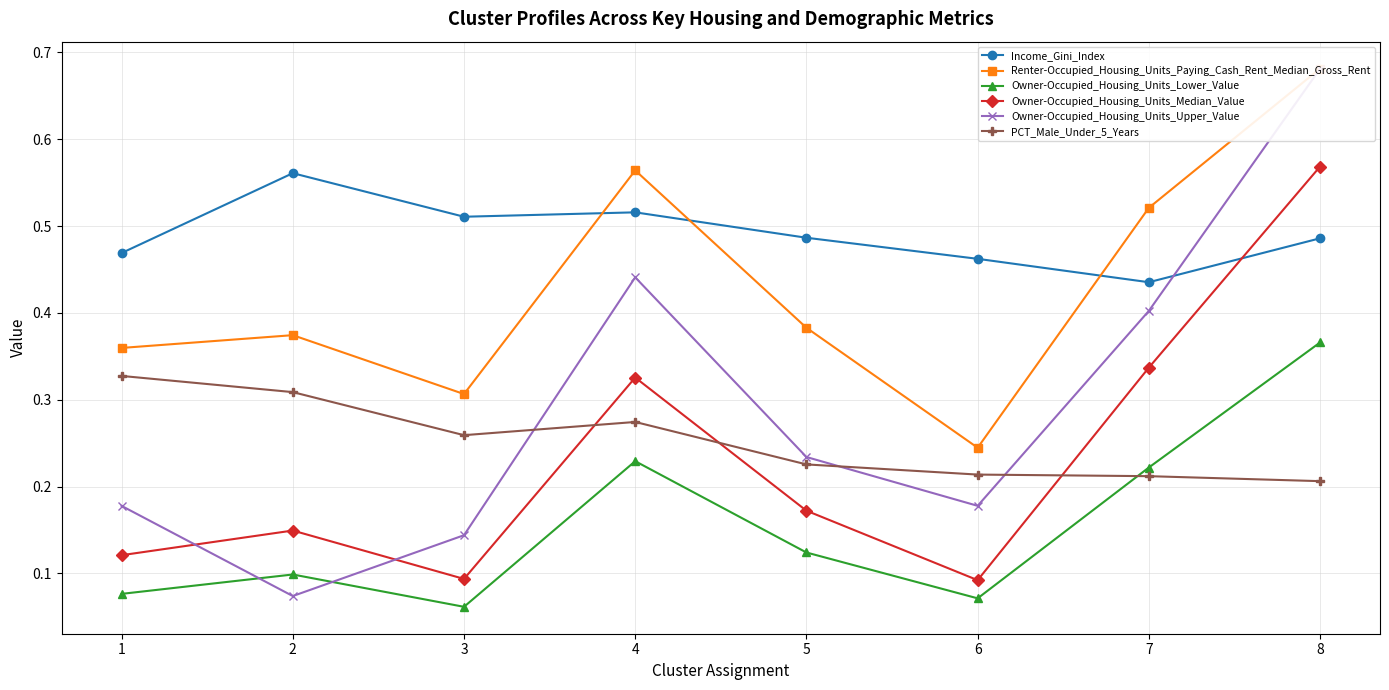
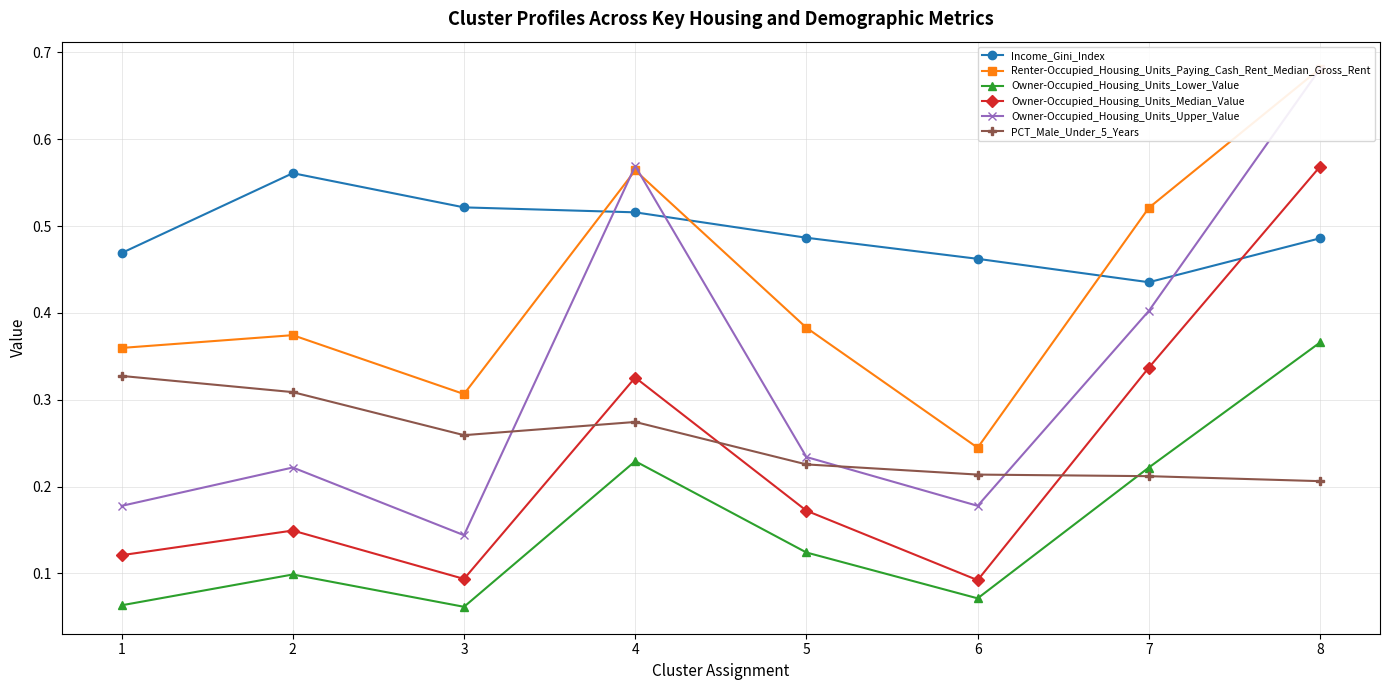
Owner-Occupied_Housing_Units_Lower_Value, 1: 0.08 -> 0.06
Owner-Occupied_Housing_Units_Upper_Value, 2: 0.07 -> 0.22
Income_Gini_Index, 3: 0.51 -> 0.52
Owner-Occupied_Housing_Units_Upper_Value, 4: 0.44 -> 0.57
